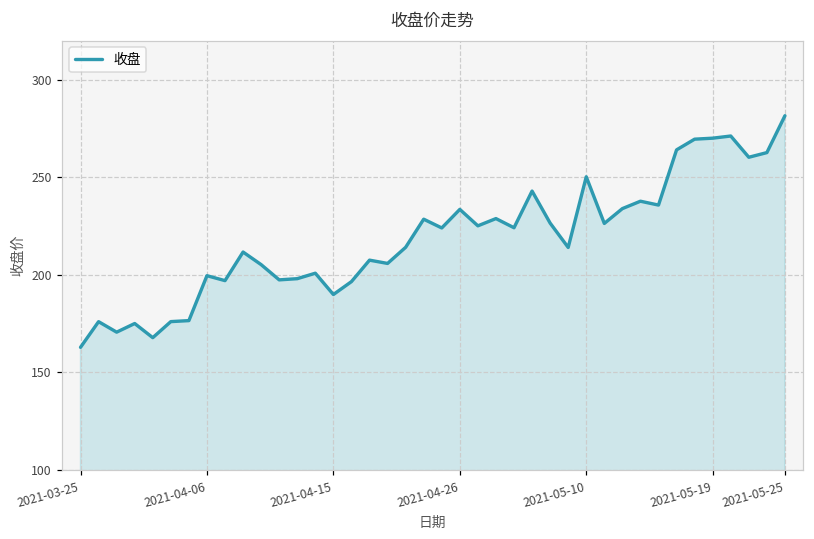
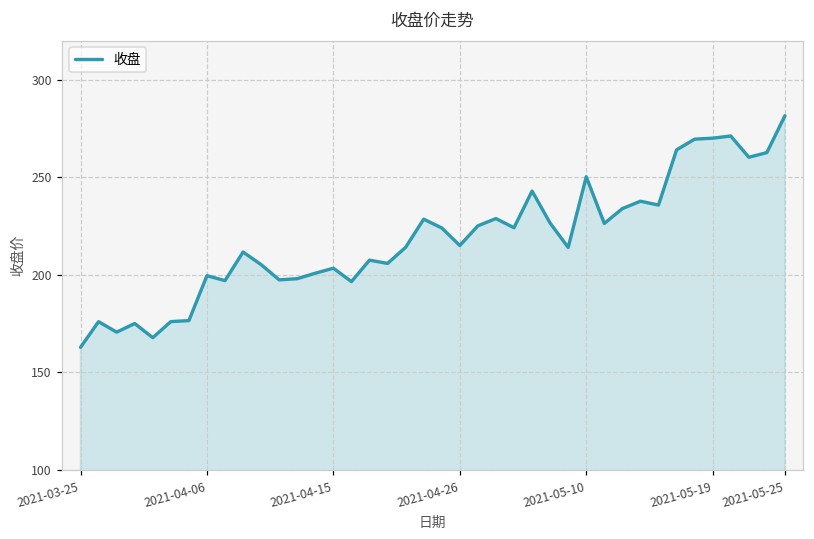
2021-04-15: 190 -> 203
2021-04-26: 234 -> 215
